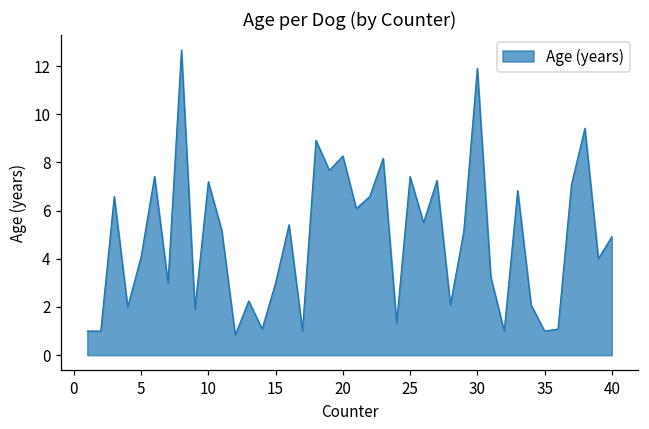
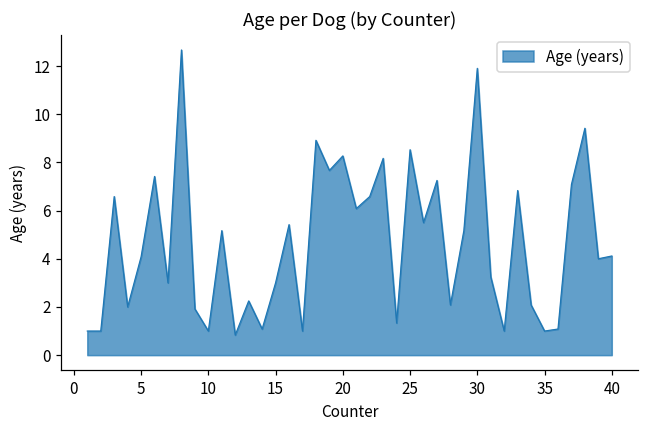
10: 7.2 -> 1.0
25: 7.4 -> 8.5
40: 4.9 -> 4.1
